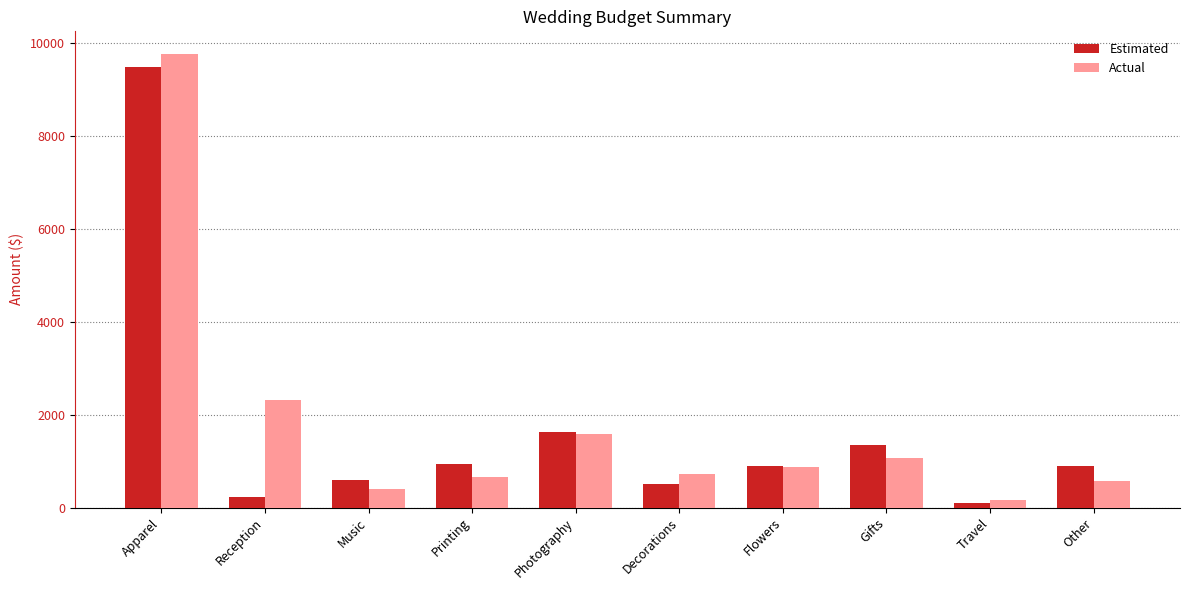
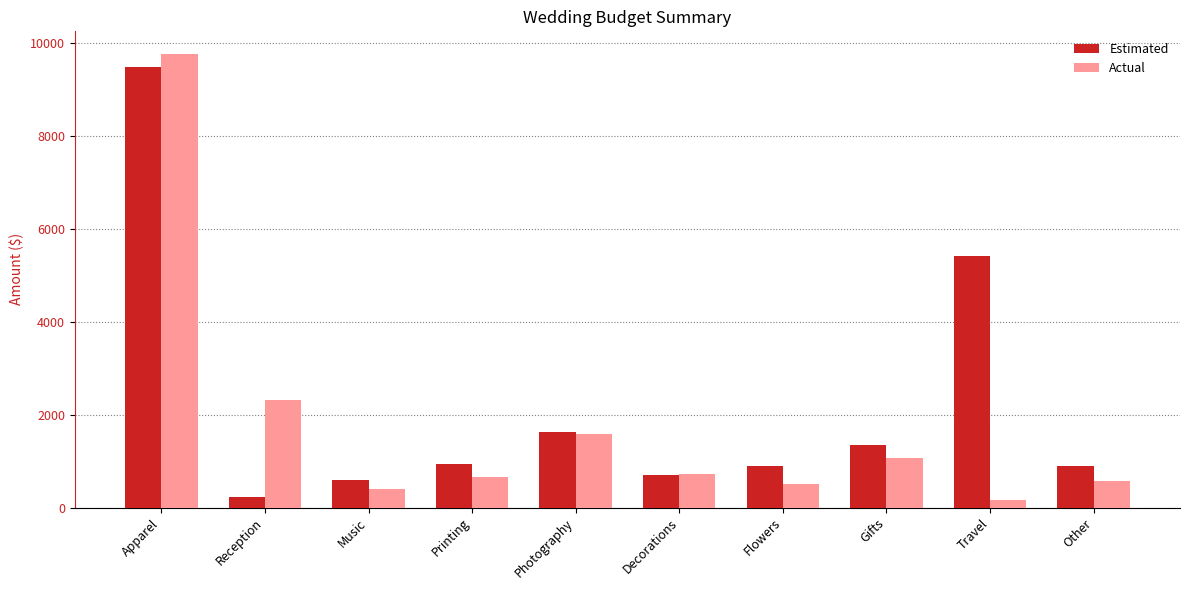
Estimated, Decorations: 500 -> 700
Actual, Flowers: 900 -> 500
Estimated, Travel: 100 -> 5400
